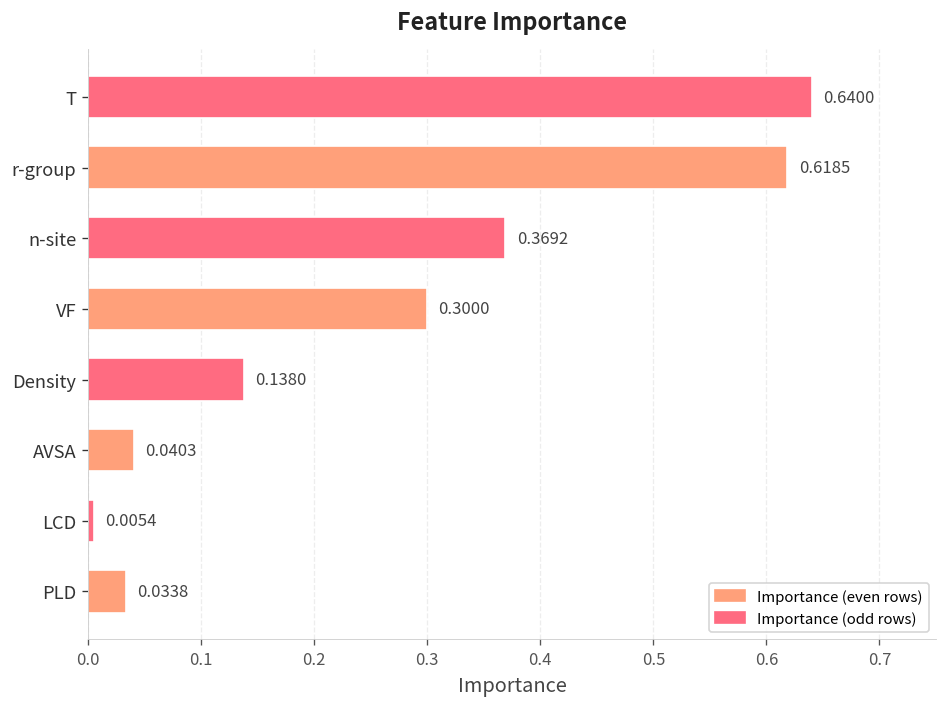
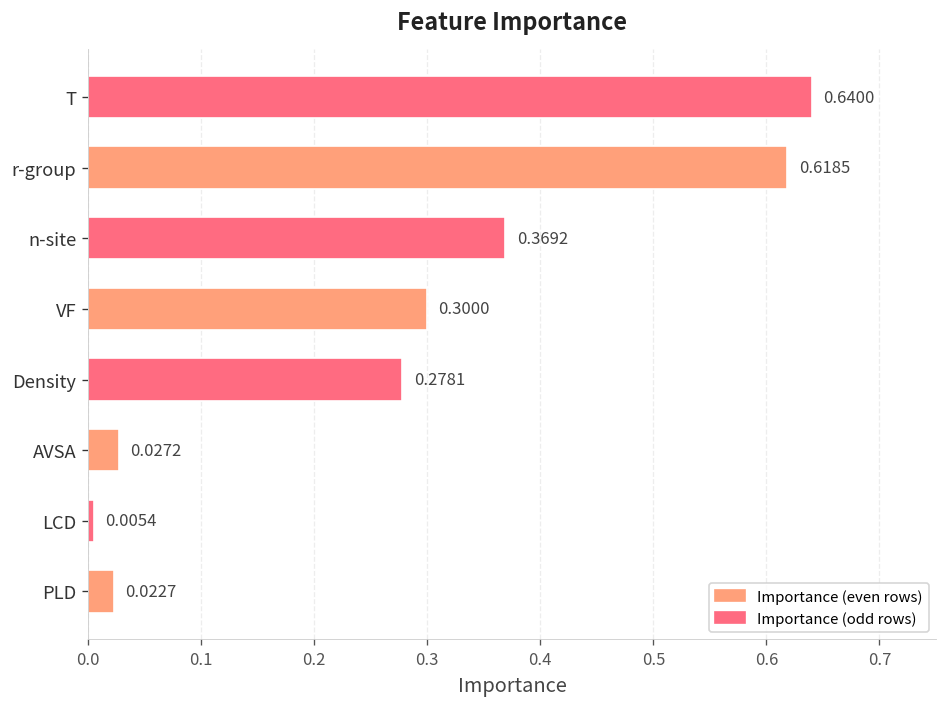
Density: 0.1380 -> 0.2781
AVSA: 0.0403 -> 0.0272
PLD: 0.0338 -> 0.0227
